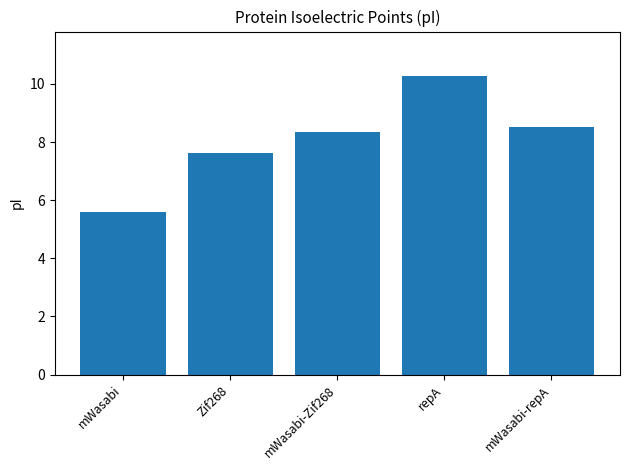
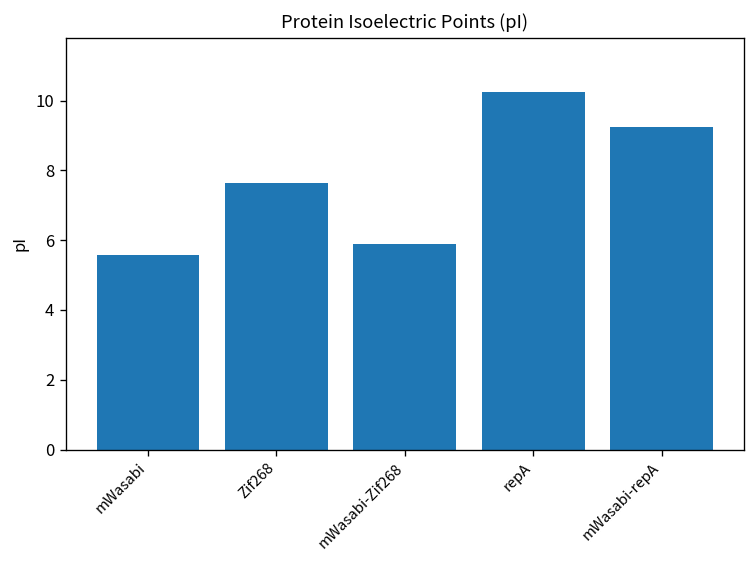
mWasabi-Zif268: 8.4 -> 5.9
mWasabi-repA: 8.5 -> 9.2
